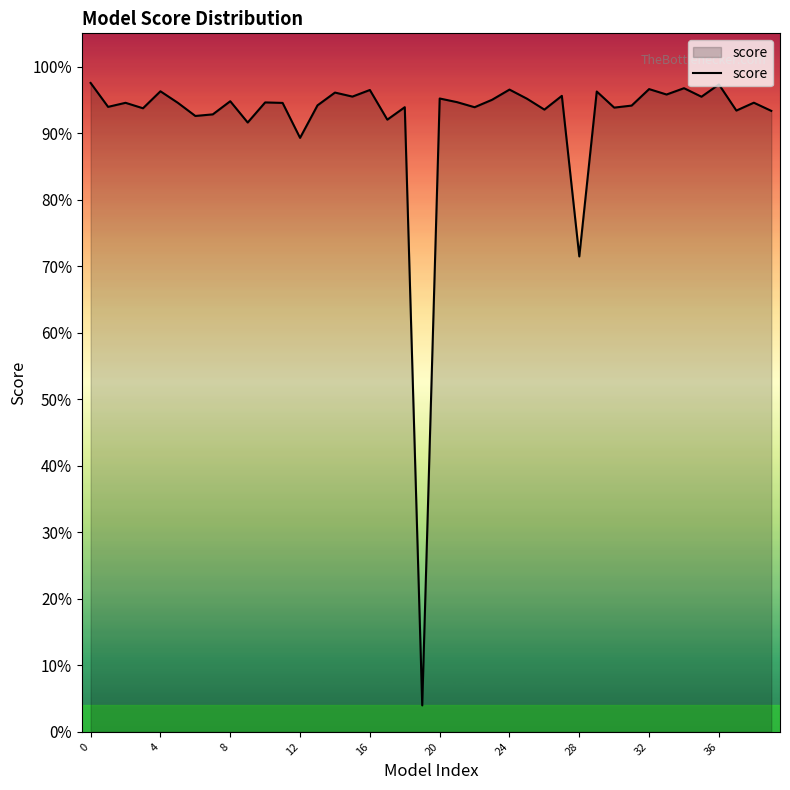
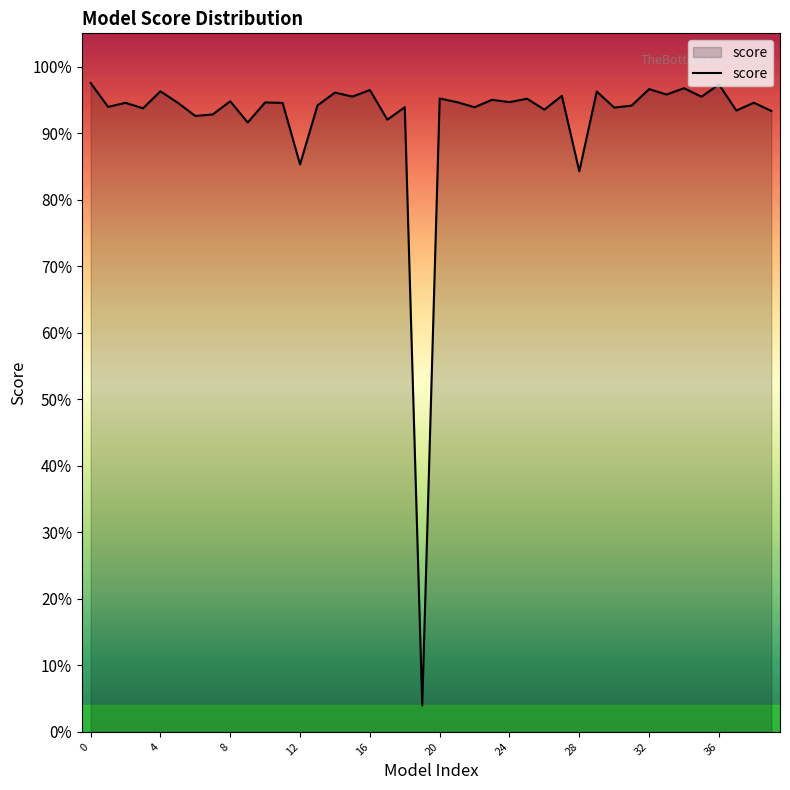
12: 89% -> 85%
24: 97% -> 95%
28: 71% -> 84%
